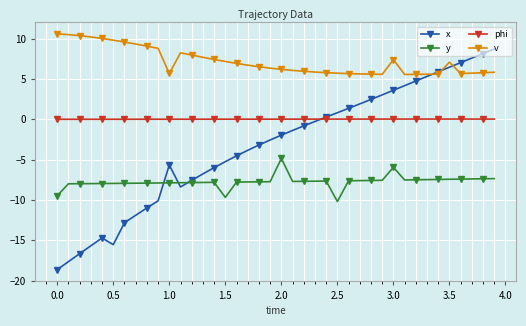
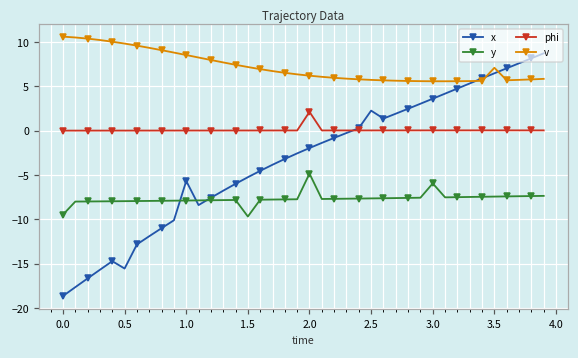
v, 1.0: 6 -> 9
phi, 2.0: 0 -> 2
x, 2.5: 1 -> 2
y, 2.5: -10 -> -8
v, 3.0: 7 -> 6
